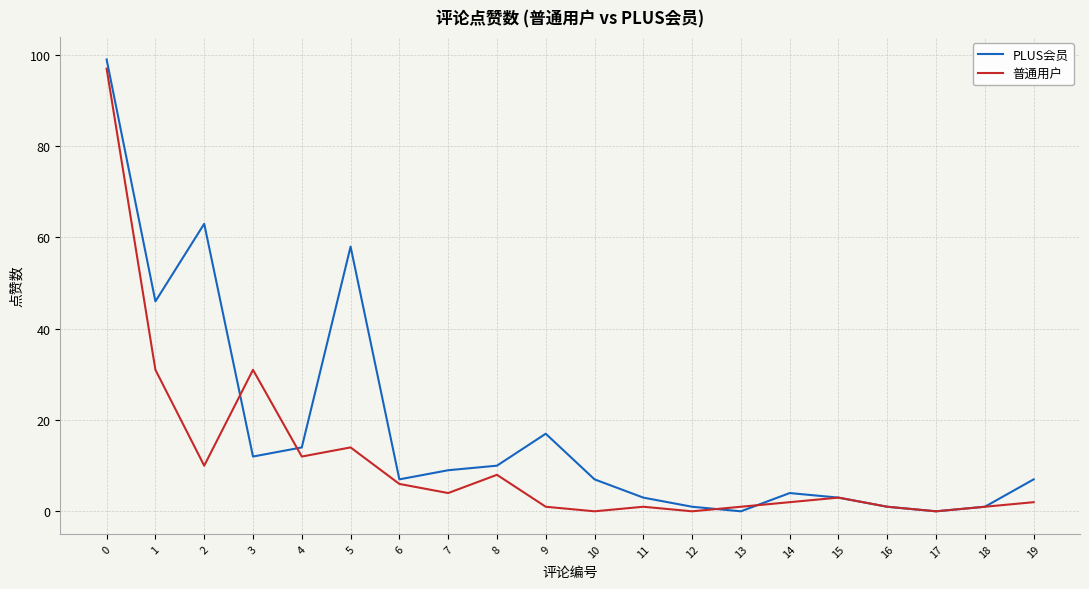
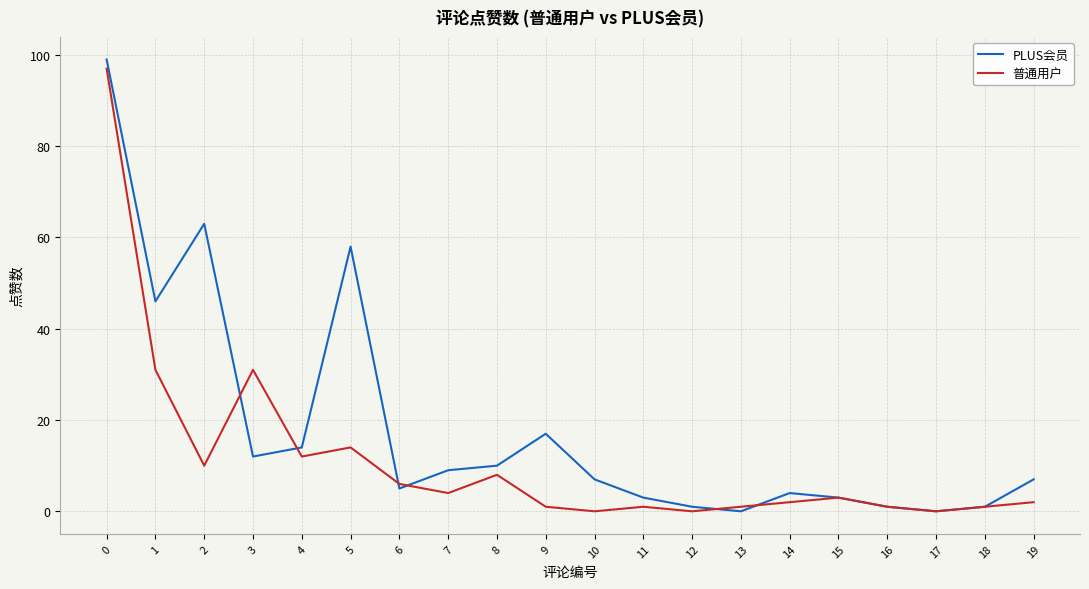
PLUS会员, 6: 7 -> 5
